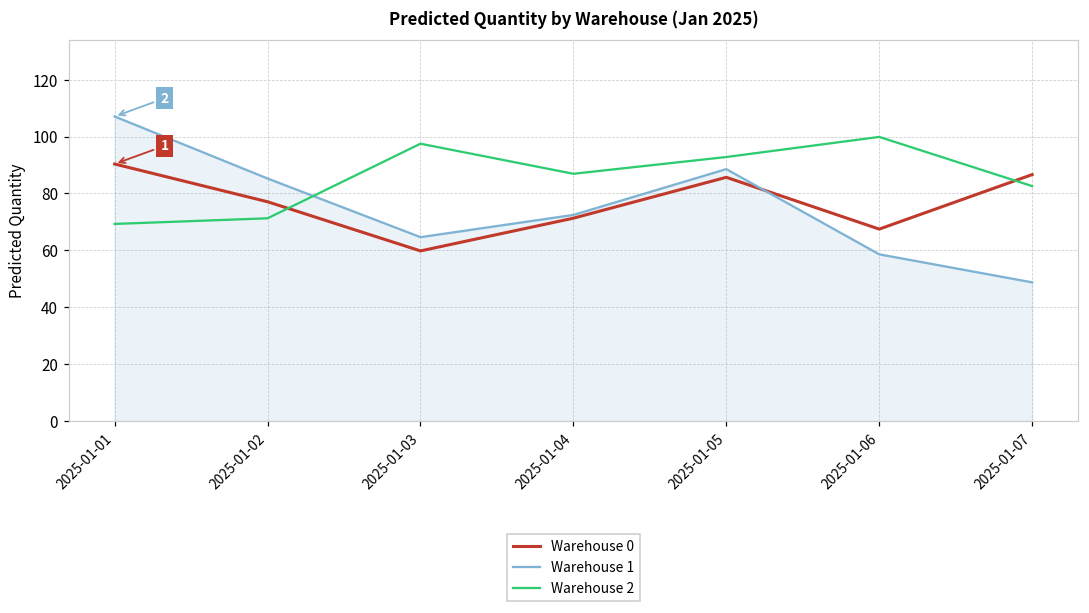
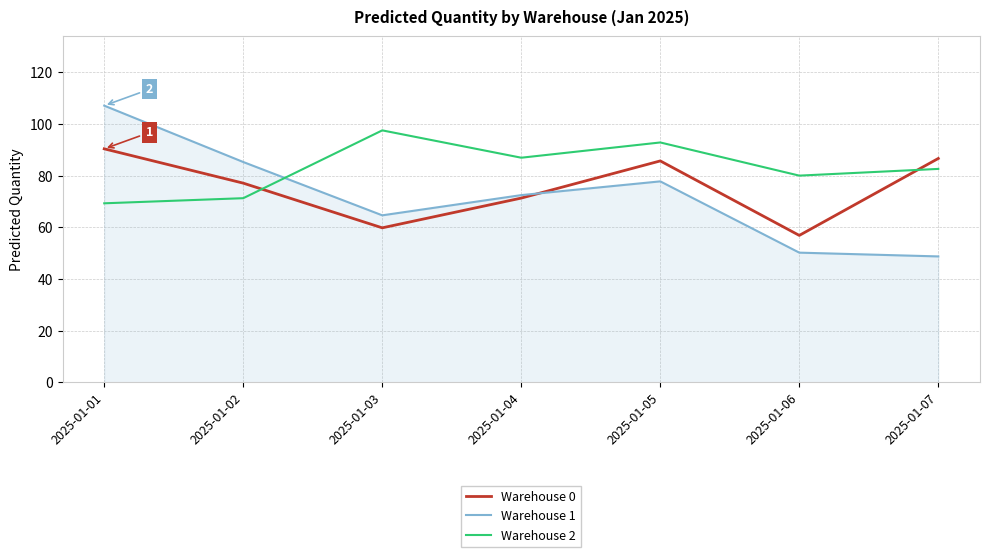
Warehouse 1, 2025-01-05: 89 -> 78
Warehouse 0, 2025-01-06: 67 -> 57
Warehouse 1, 2025-01-06: 59 -> 50
Warehouse 2, 2025-01-06: 100 -> 80
